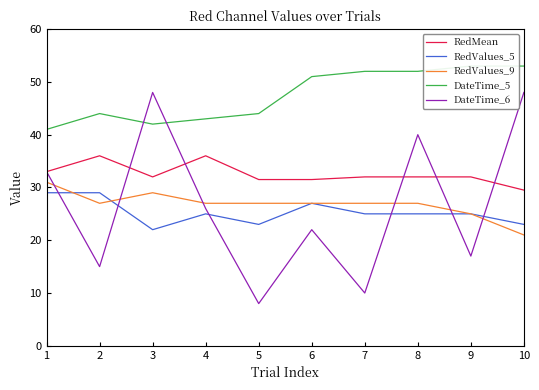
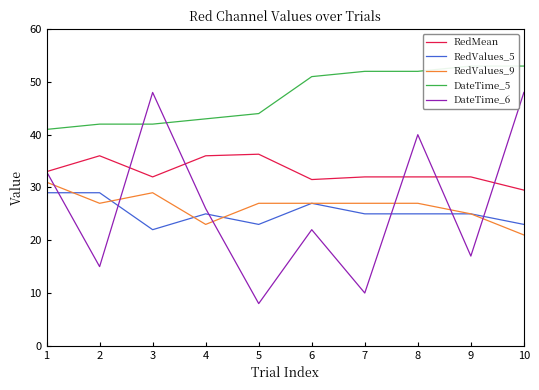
DateTime_5, 2: 44 -> 42
RedValues_9, 4: 27 -> 23
RedMean, 5: 32 -> 36
